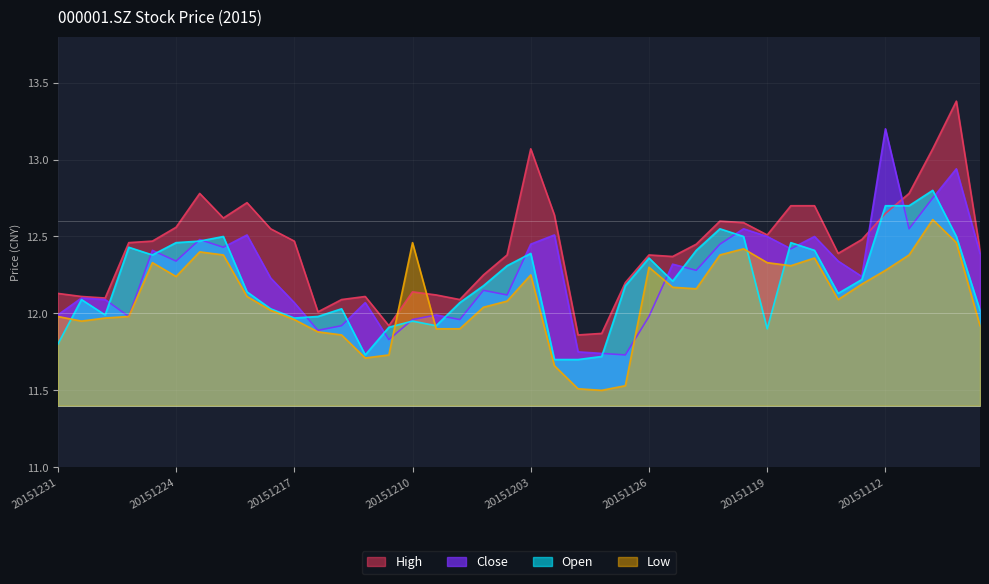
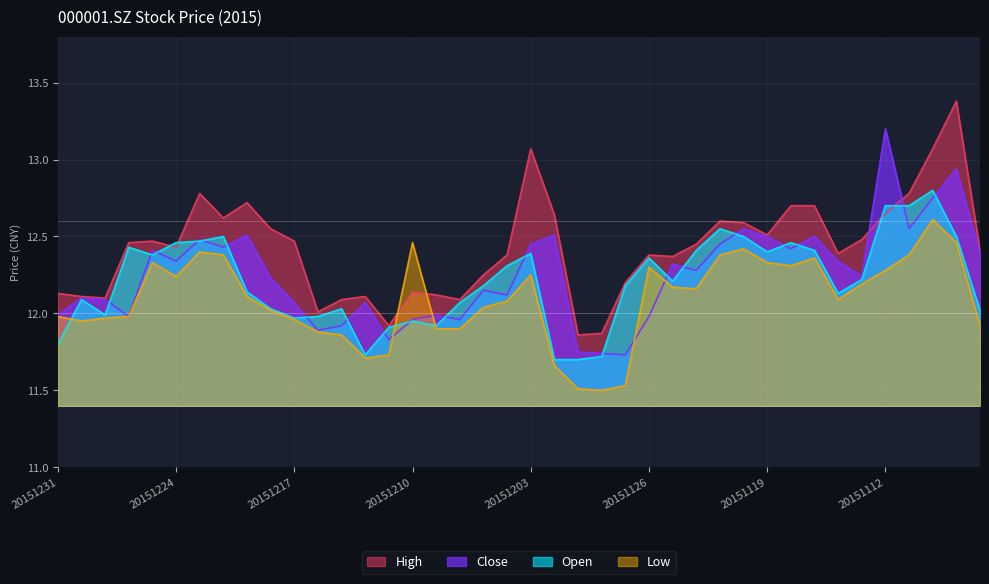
High, 20151224: 12.56 -> 12.43
Open, 20151119: 11.9 -> 12.4
